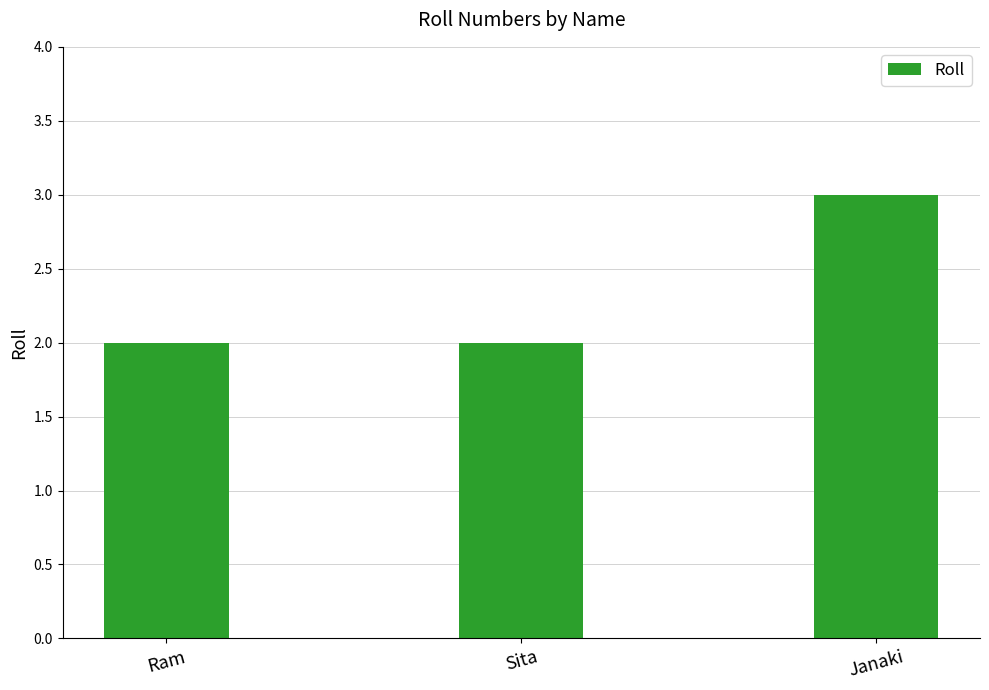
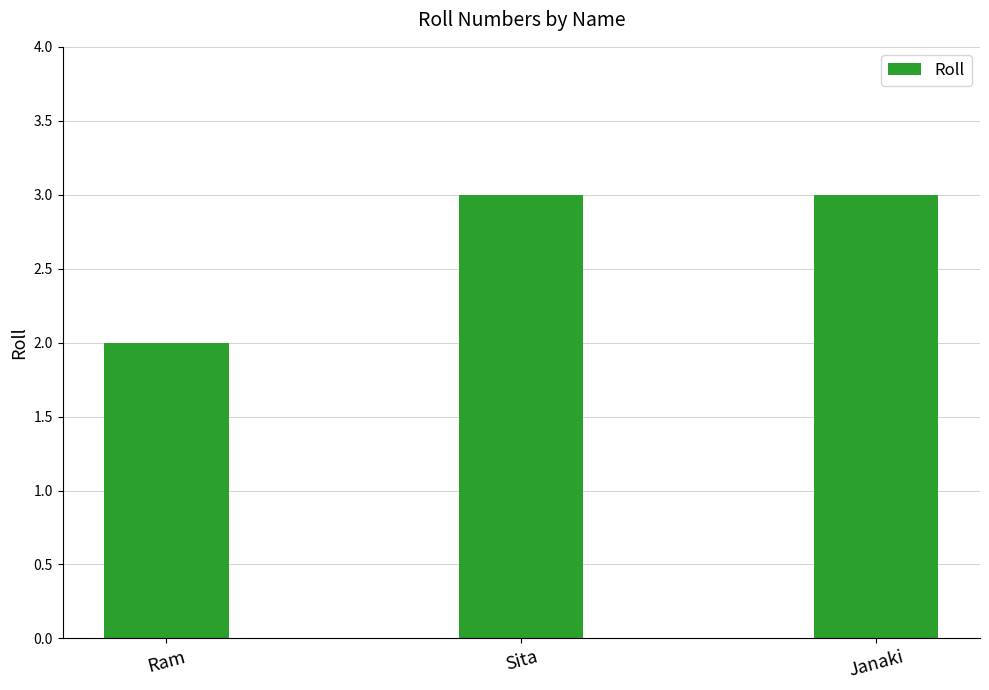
Sita: 2 -> 3
